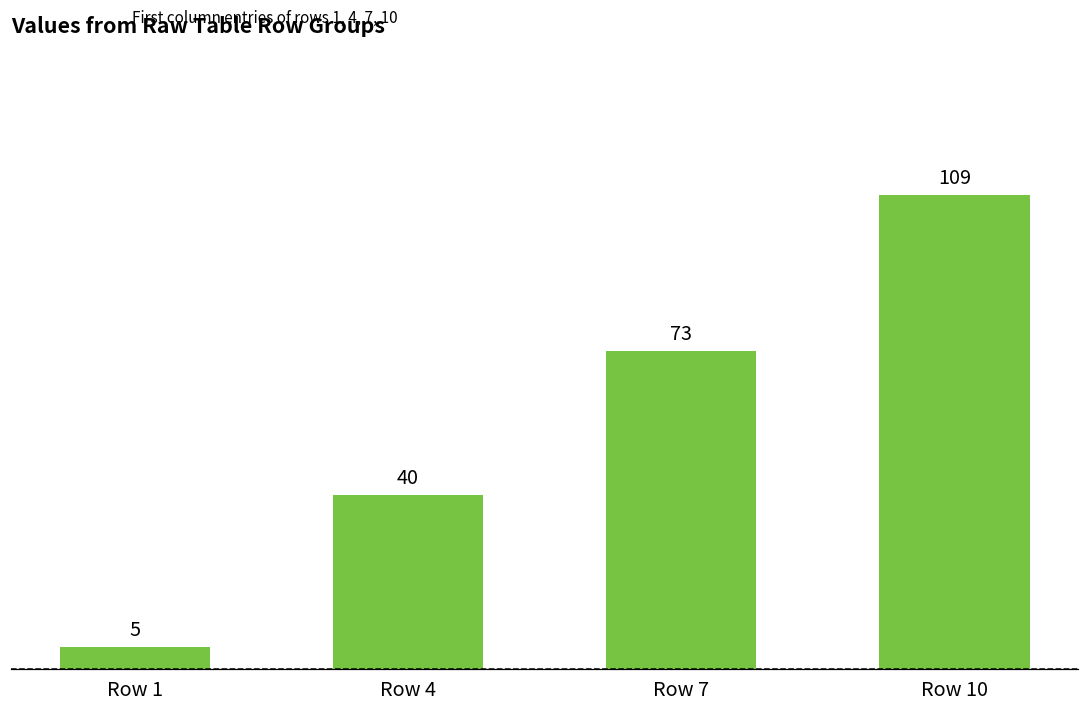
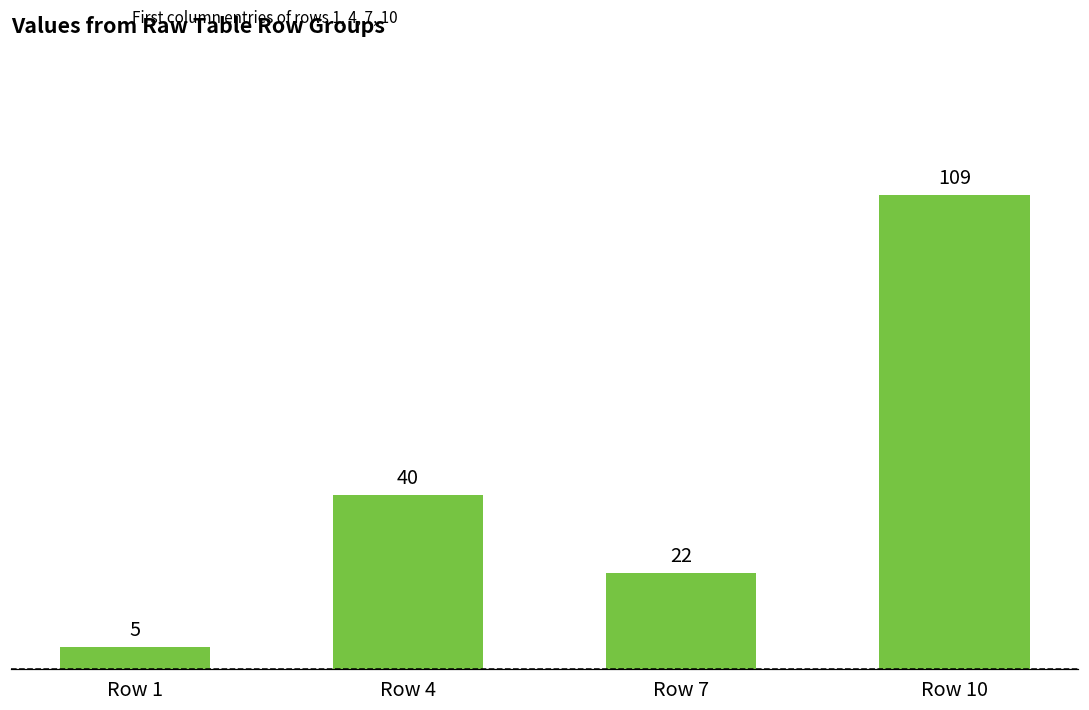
Row 7: 73 -> 22
